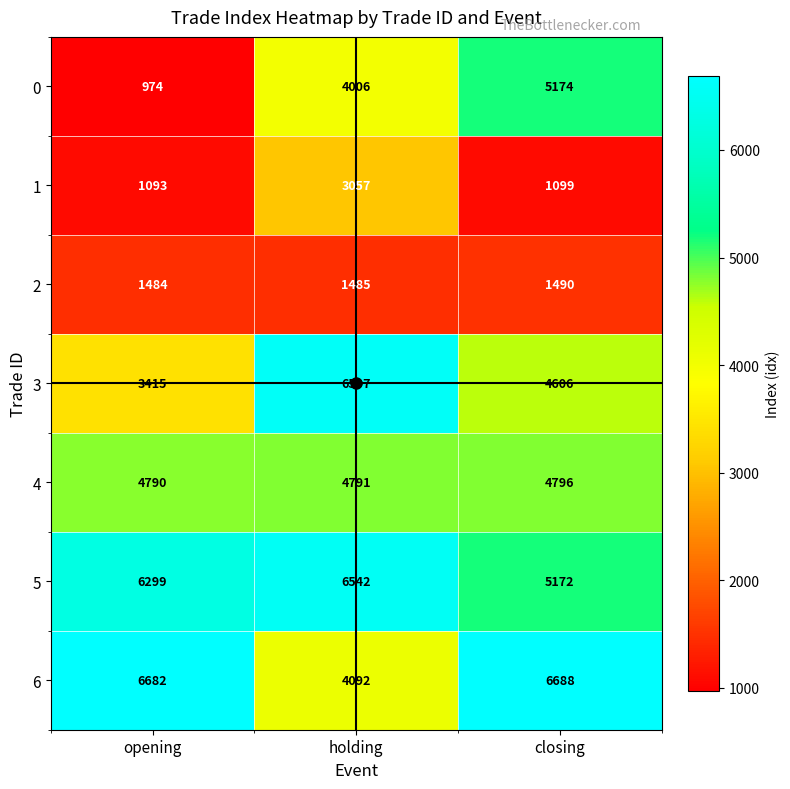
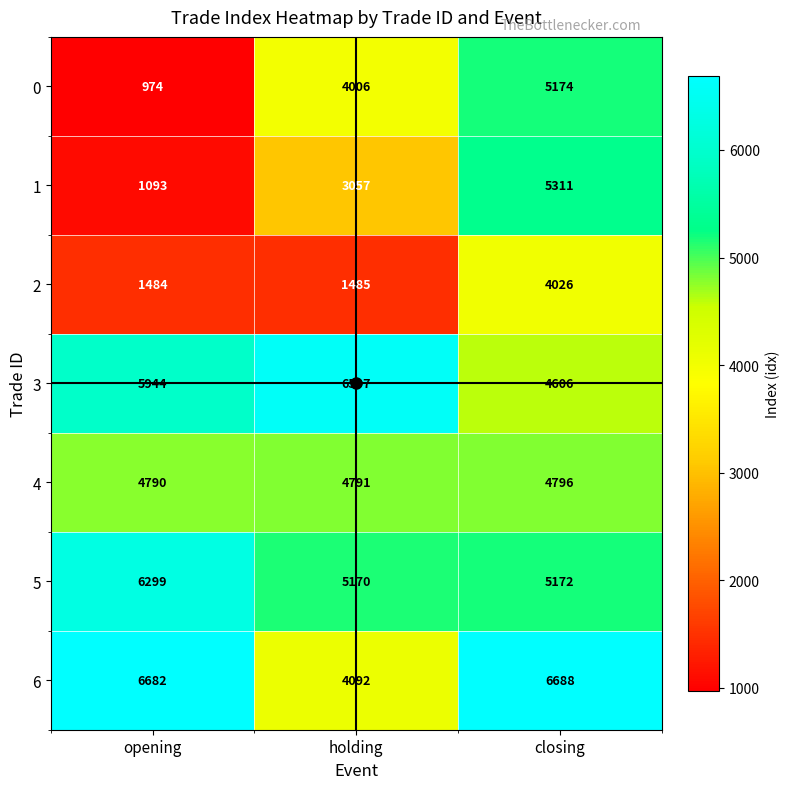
1, closing: 1099 -> 5311
2, closing: 1490 -> 4026
3, opening: 3415 -> 5944
5, holding: 6542 -> 5170
